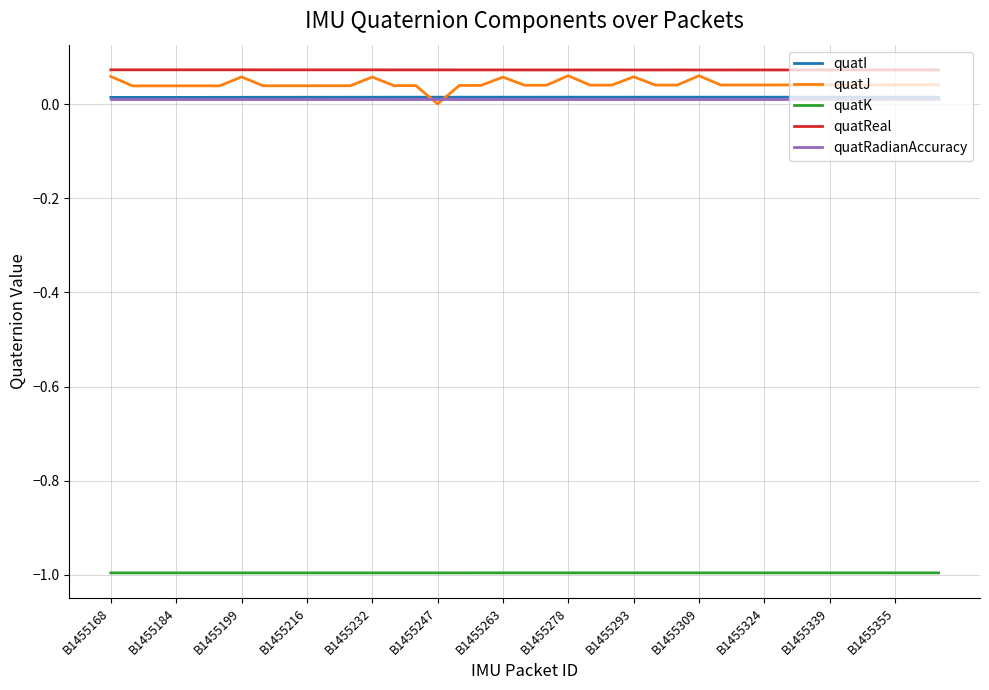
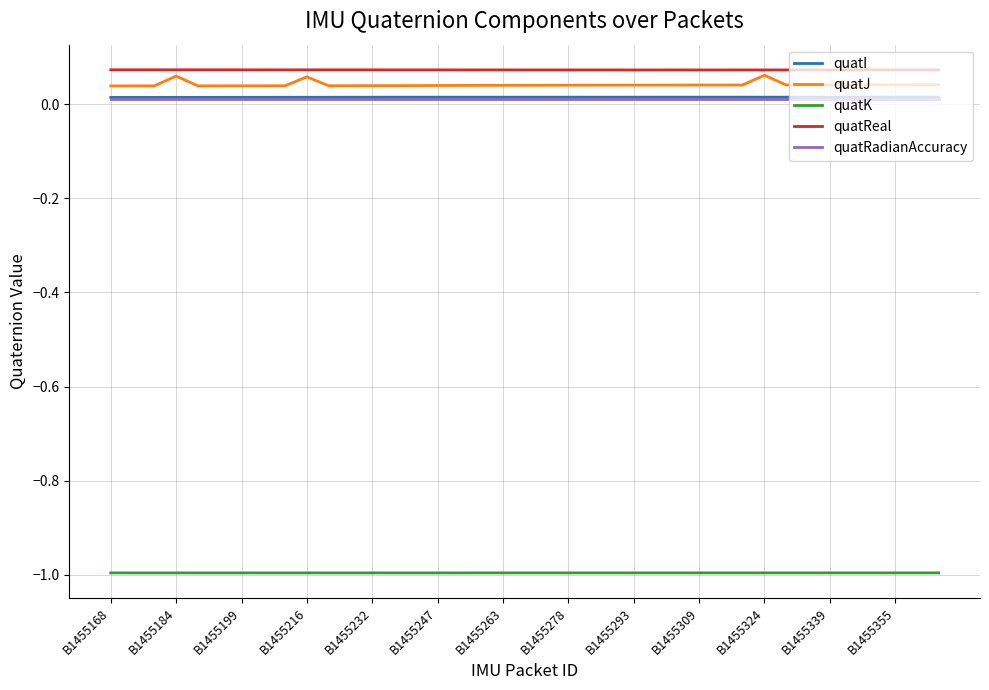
quatJ, B1455168: 0.06 -> 0.04
quatJ, B1455184: 0.04 -> 0.06
quatJ, B1455199: 0.06 -> 0.04
quatJ, B1455216: 0.04 -> 0.06
quatJ, B1455232: 0.06 -> 0.04
quatJ, B1455247: 0.00 -> 0.04
quatJ, B1455263: 0.06 -> 0.04
quatJ, B1455278: 0.06 -> 0.04
quatJ, B1455293: 0.06 -> 0.04
quatJ, B1455309: 0.06 -> 0.04
quatJ, B1455324: 0.04 -> 0.06
